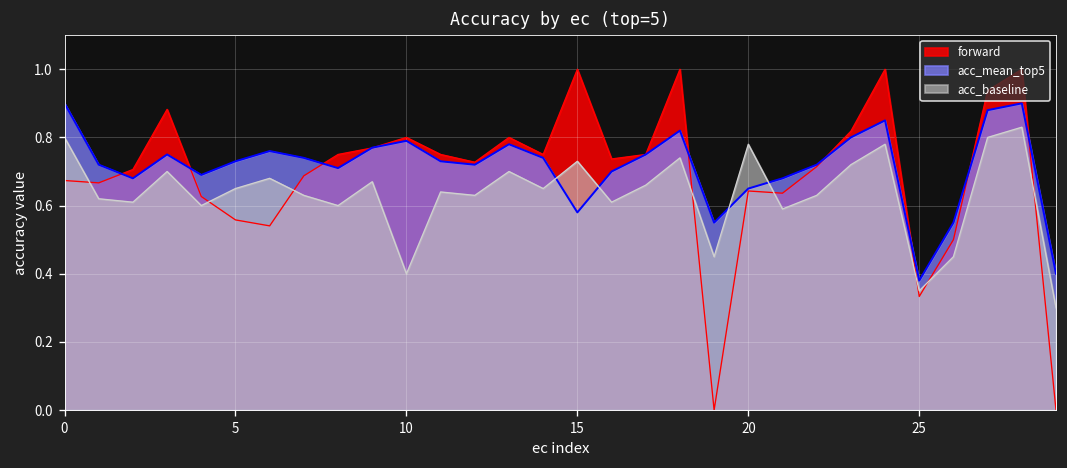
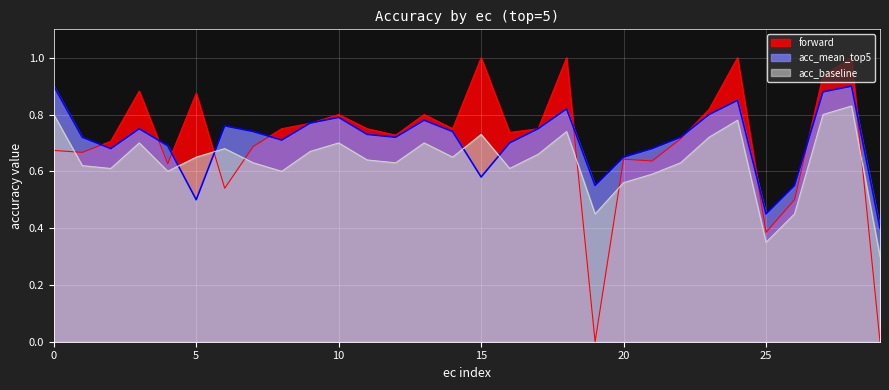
forward, 5: 0.56 -> 0.88
acc_mean_top5, 5: 0.73 -> 0.50
acc_baseline, 10: 0.4 -> 0.7
acc_baseline, 20: 0.78 -> 0.56
forward, 25: 0.33 -> 0.39
acc_mean_top5, 25: 0.38 -> 0.45
